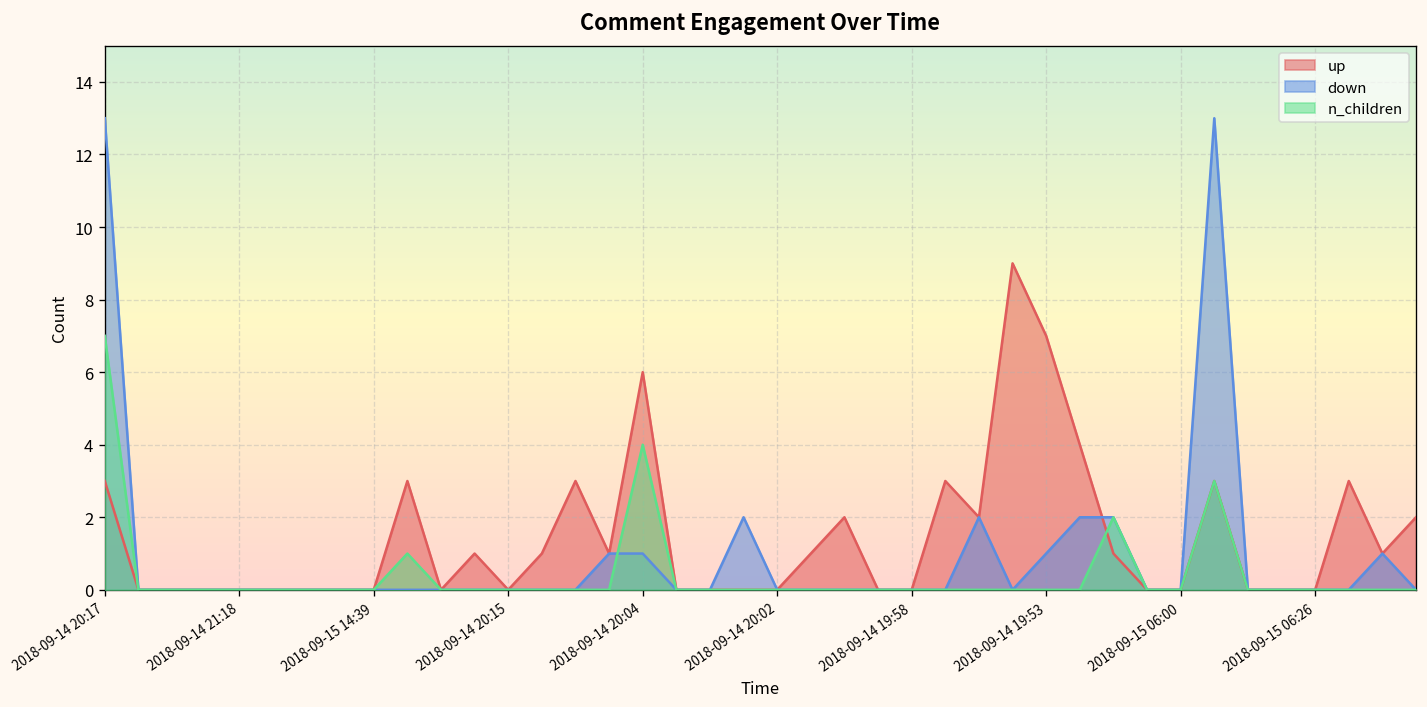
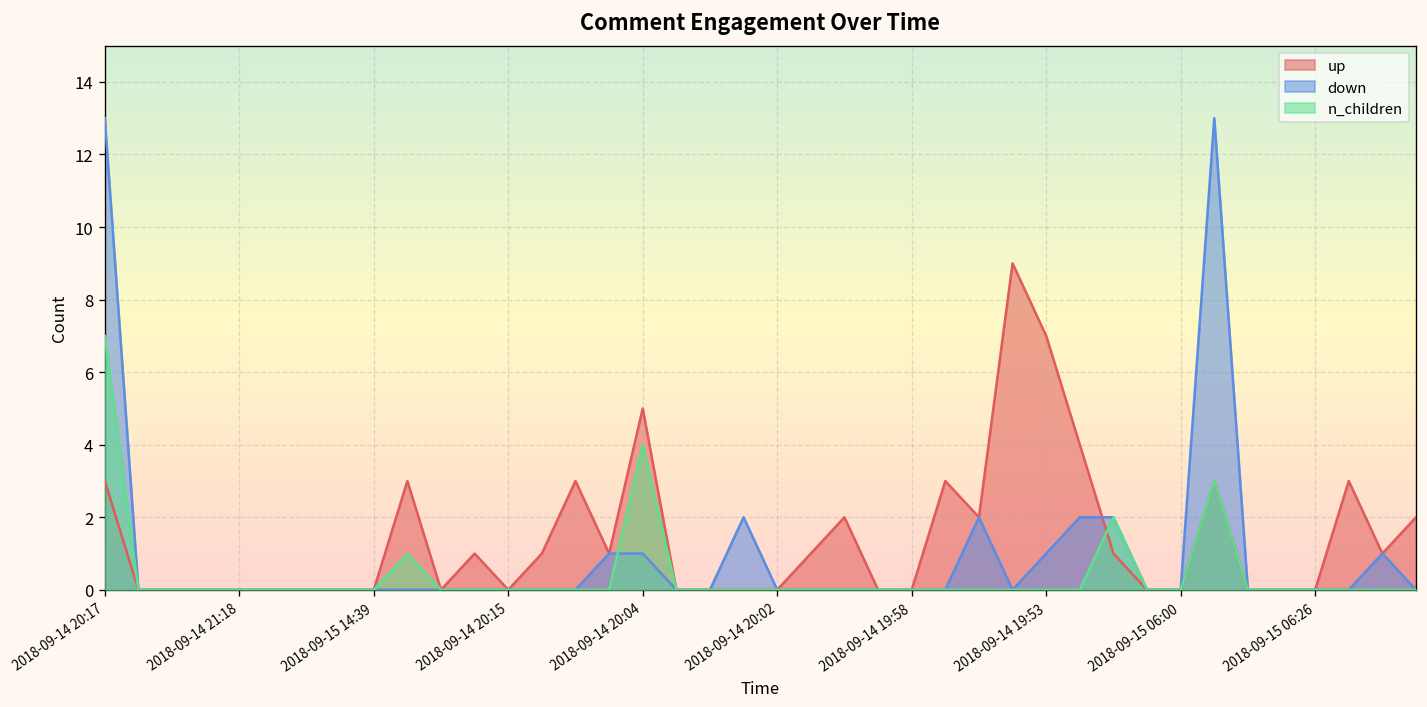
up, 2018-09-14 20:04: 6 -> 5
